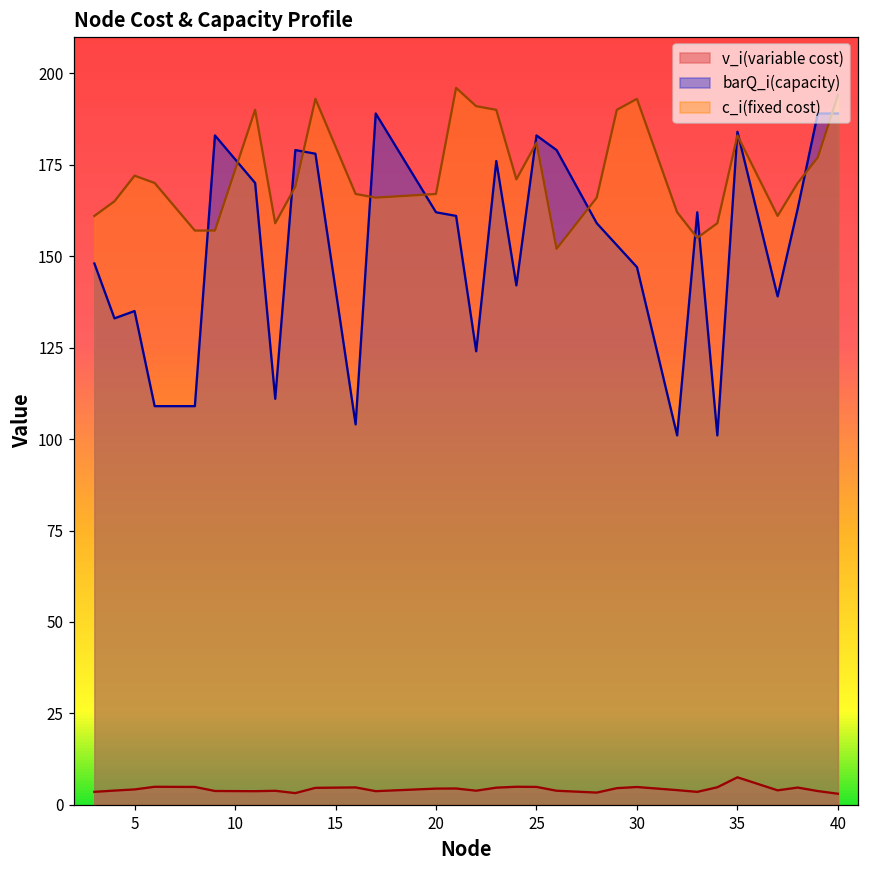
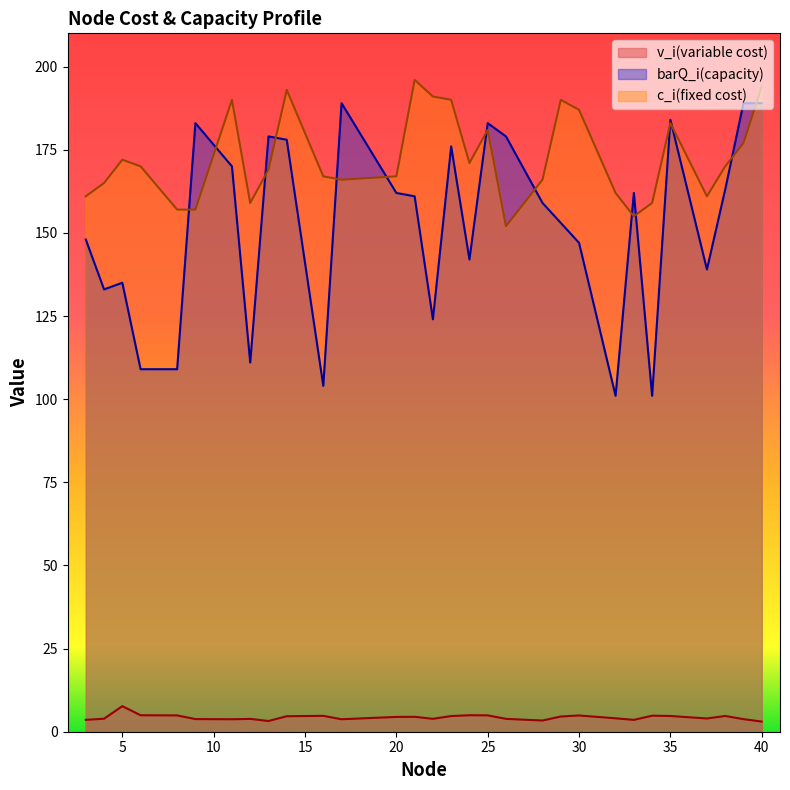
v_i(variable cost), 5: 4 -> 8
c_i(fixed cost), 30: 193 -> 187
v_i(variable cost), 35: 8 -> 5
